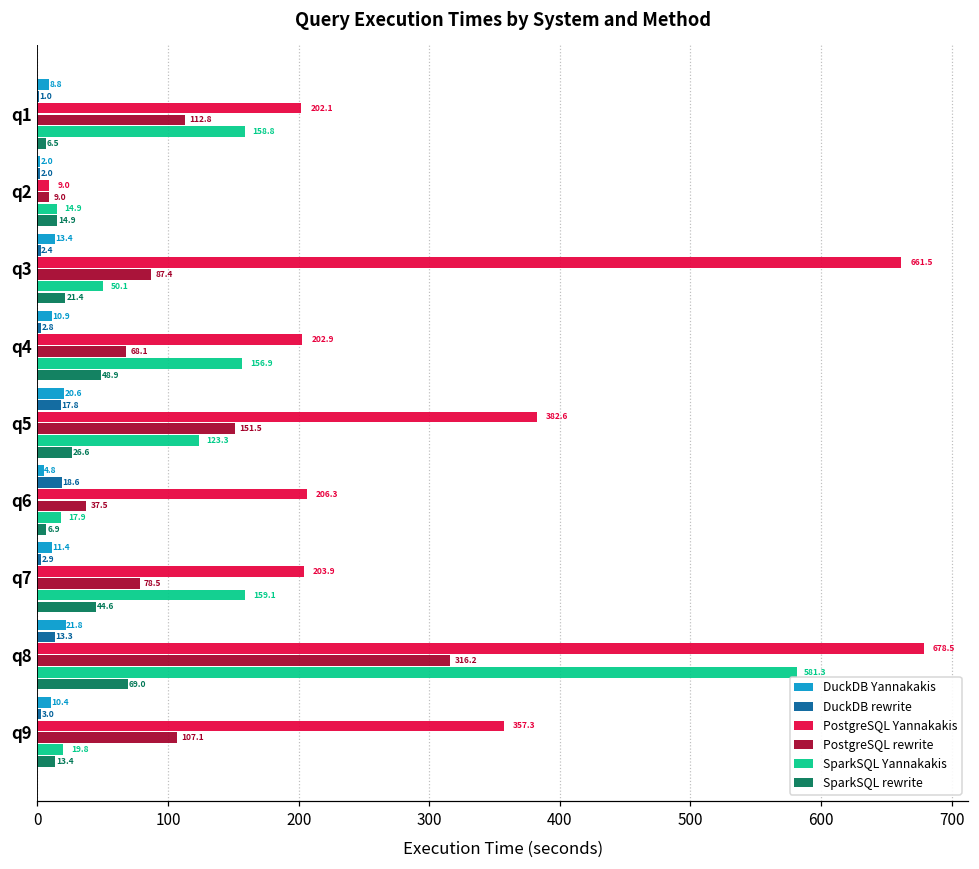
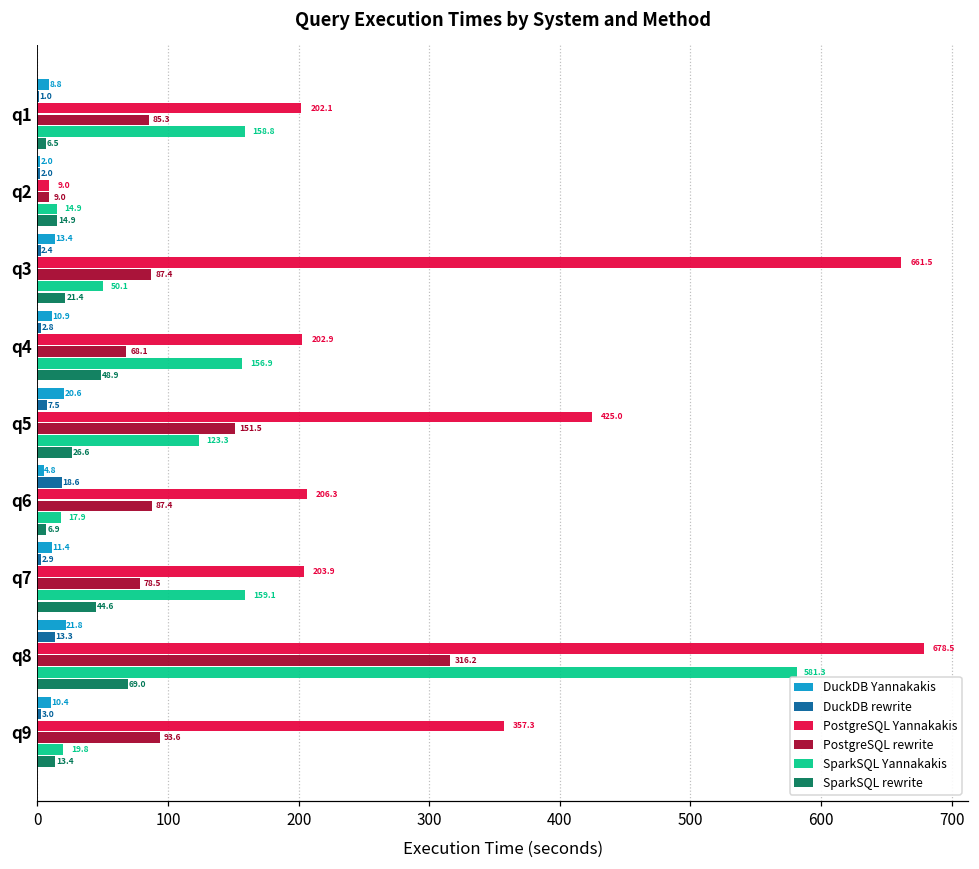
PostgreSQL rewrite, q1: 112.8 -> 85.3
DuckDB rewrite, q5: 17.8 -> 7.5
PostgreSQL Yannakakis, q5: 382.6 -> 425.0
PostgreSQL rewrite, q6: 37.5 -> 87.4
PostgreSQL rewrite, q9: 107.1 -> 93.6
